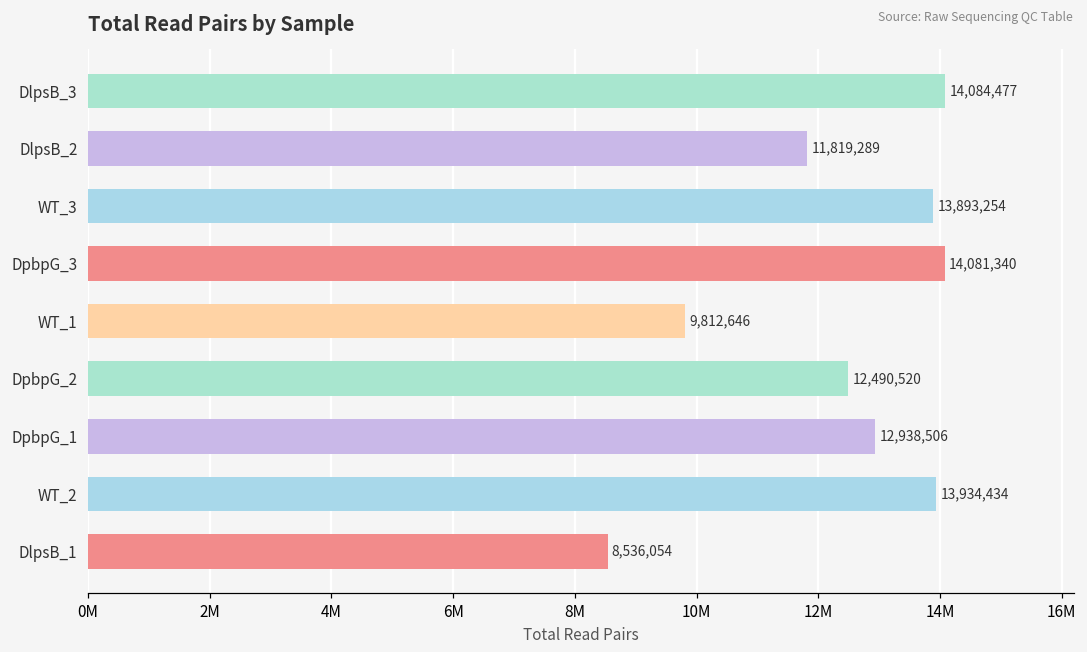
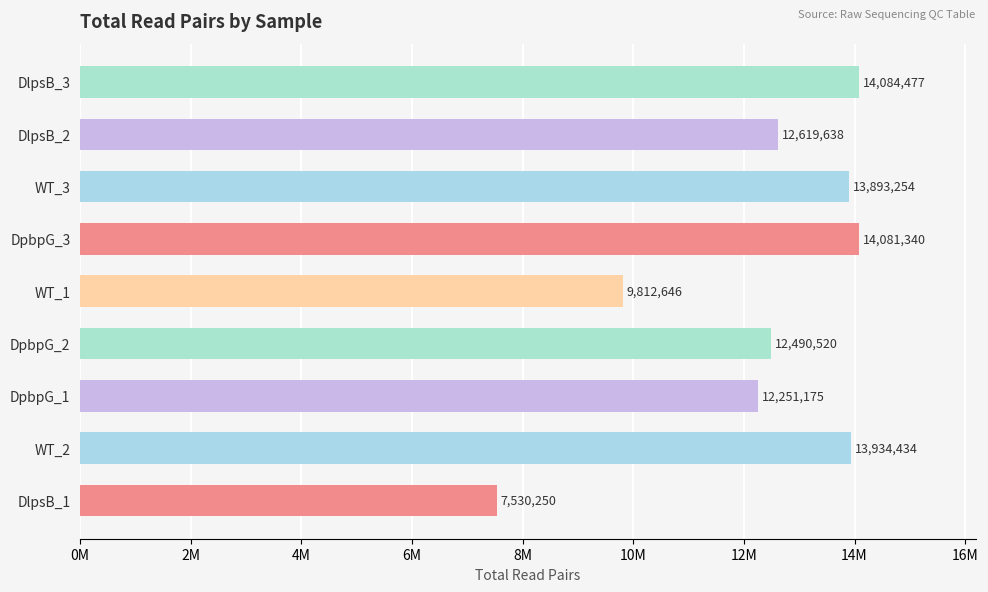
DlpsB_2: 11,819,289 -> 12,619,638
DpbpG_1: 12,938,506 -> 12,251,175
DlpsB_1: 8,536,054 -> 7,530,250
